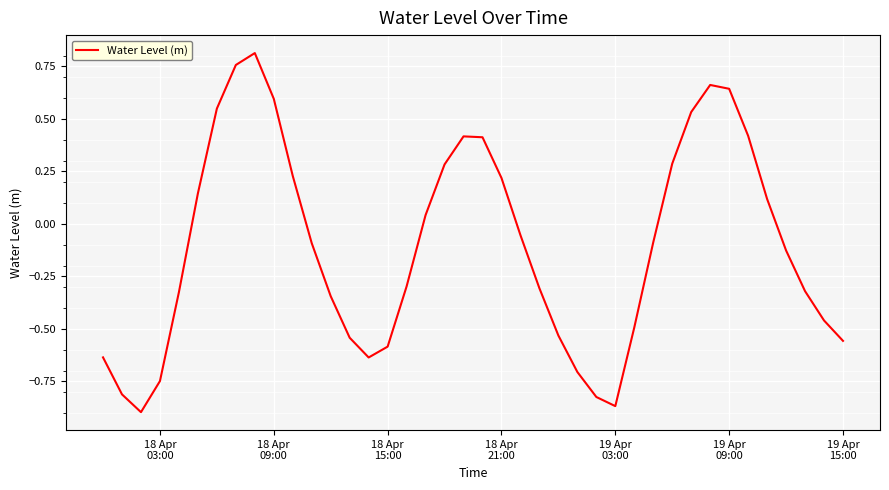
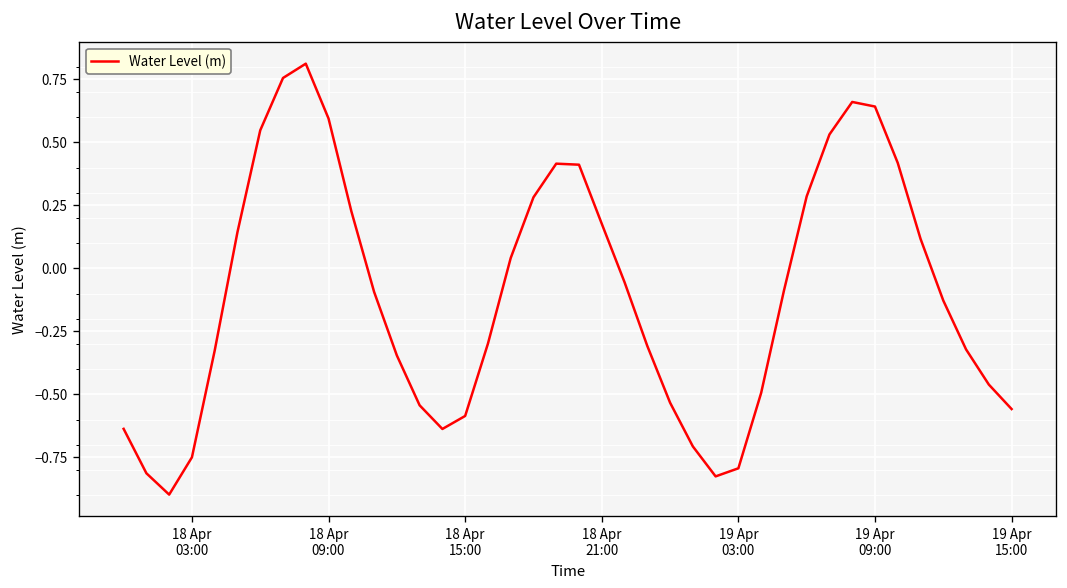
18 Apr 21:00: 0.22 -> 0.18
19 Apr 03:00: -0.87 -> -0.79
